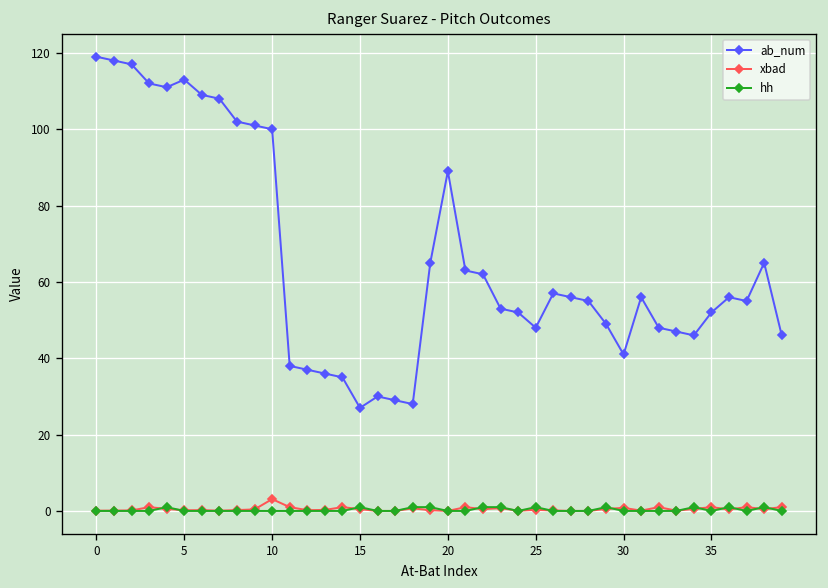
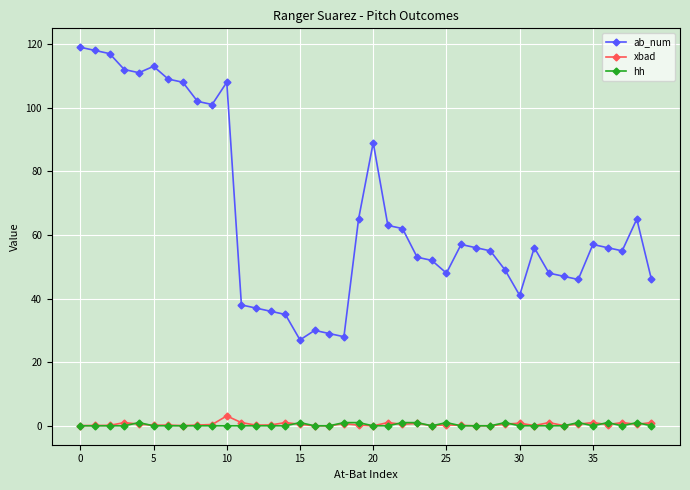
ab_num, 10: 100 -> 108
ab_num, 35: 52 -> 57
